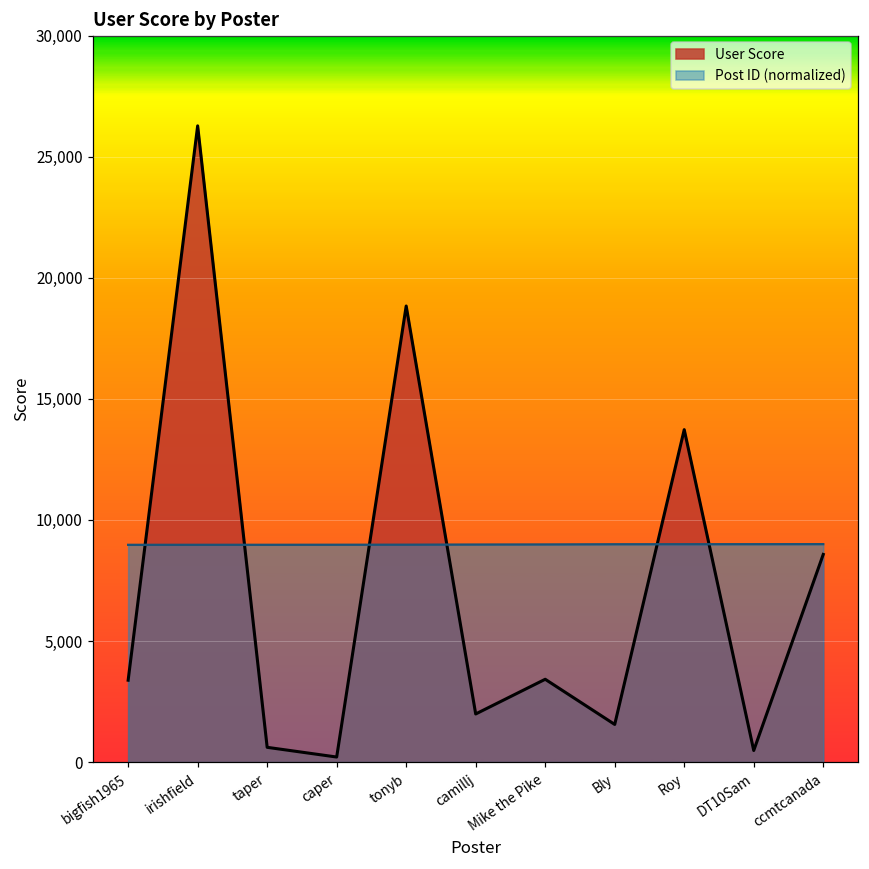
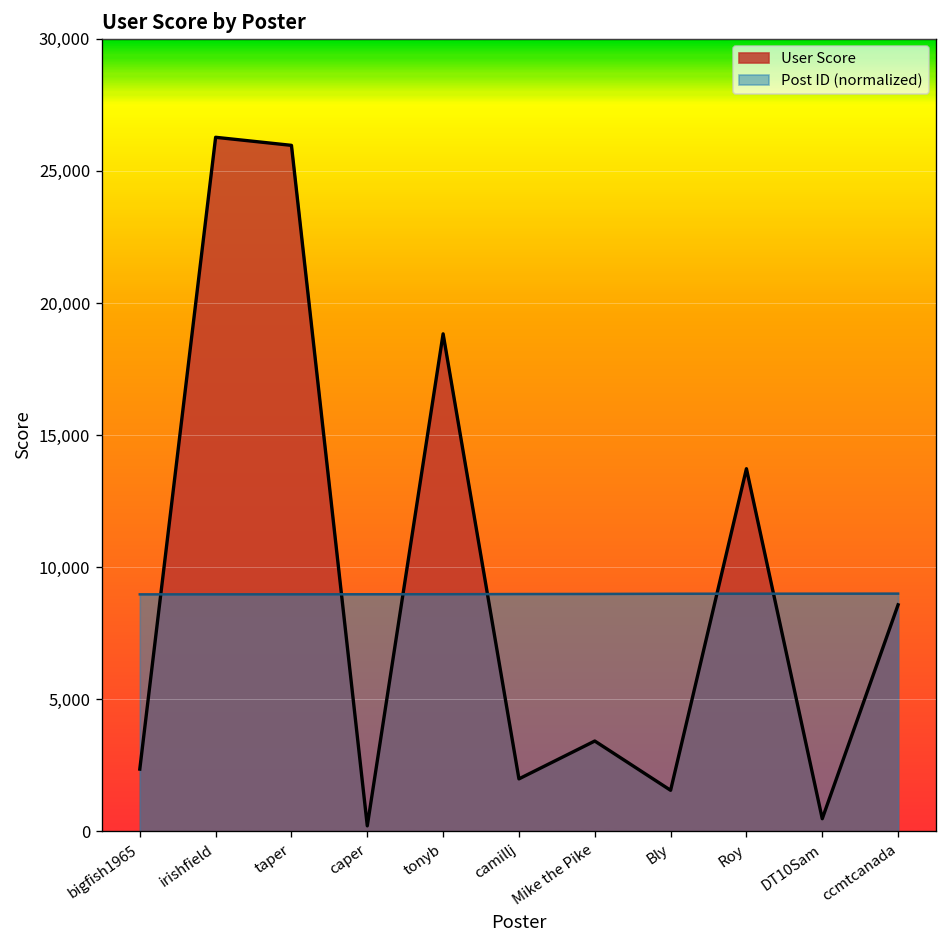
User Score, bigfish1965: 3,400 -> 2,400
User Score, taper: 600 -> 26,000
